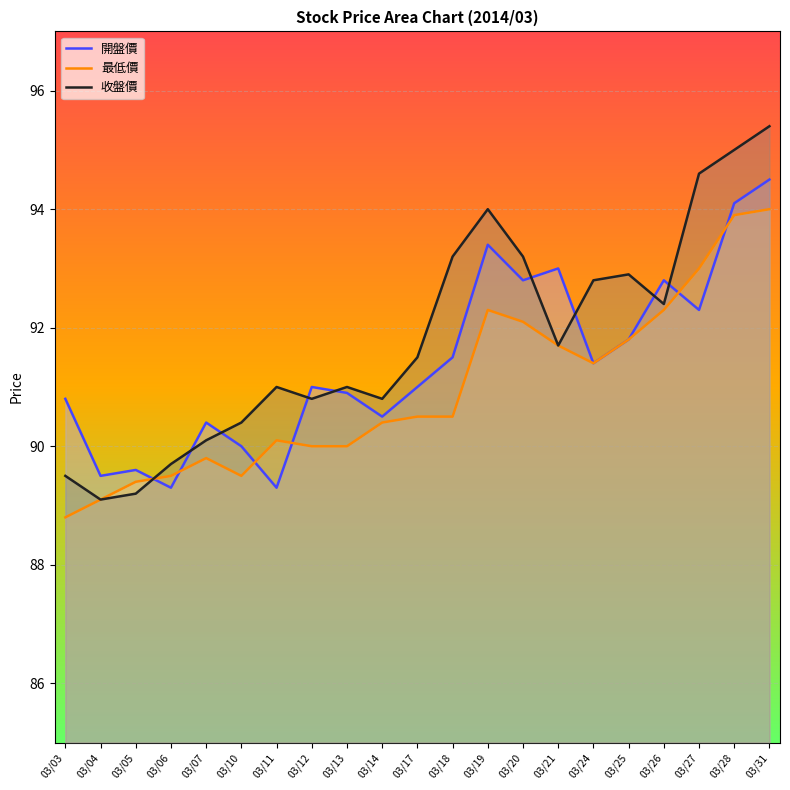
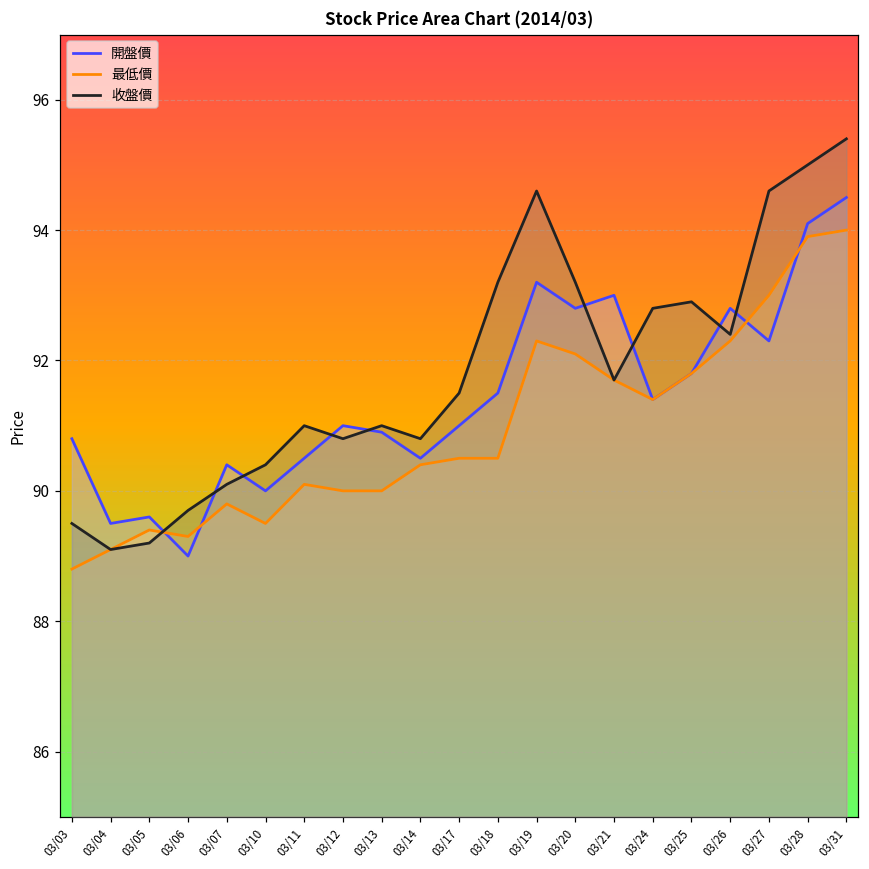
開盤價, 03/06: 89.3 -> 89.0
最低價, 03/06: 89.5 -> 89.3
開盤價, 03/11: 89.3 -> 90.5
開盤價, 03/19: 93.4 -> 93.2
收盤價, 03/19: 94.0 -> 94.6
